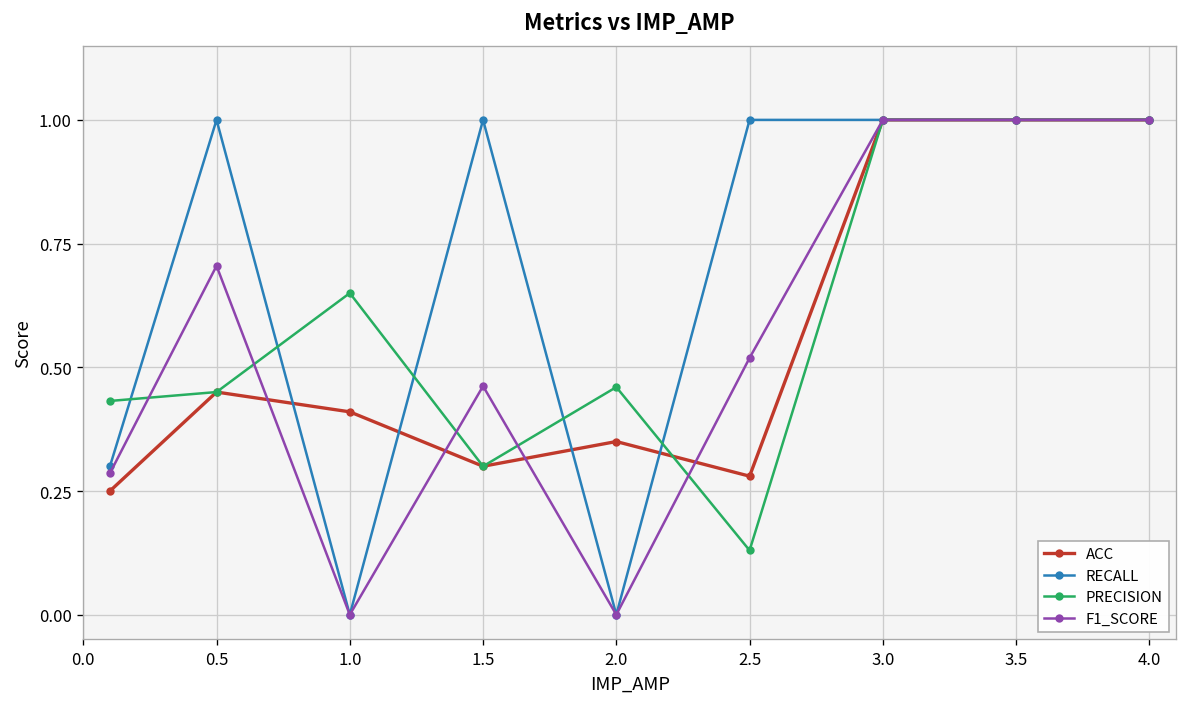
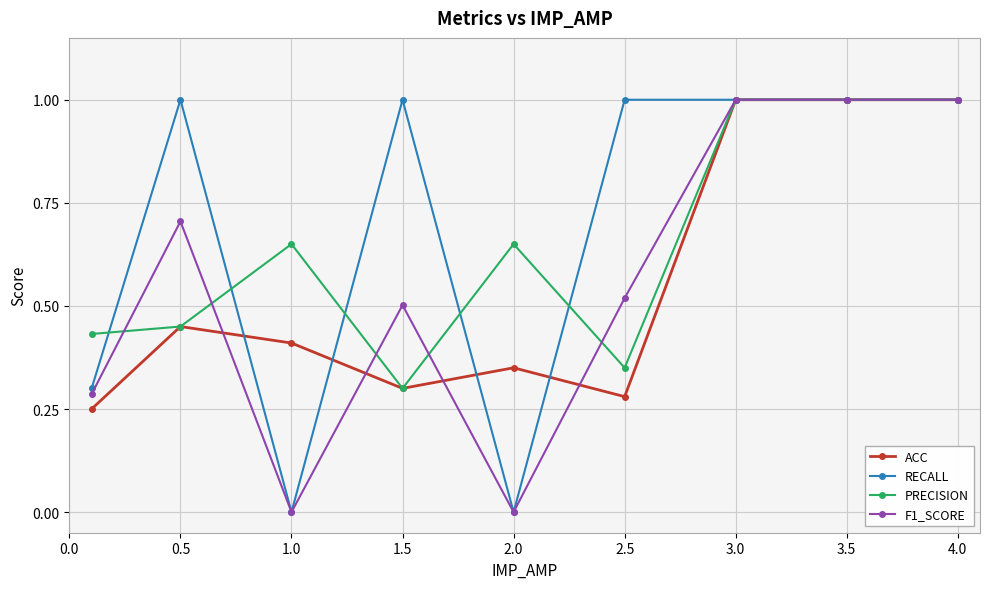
F1_SCORE, 1.5: 0.46 -> 0.50
PRECISION, 2.0: 0.46 -> 0.65
PRECISION, 2.5: 0.13 -> 0.35
